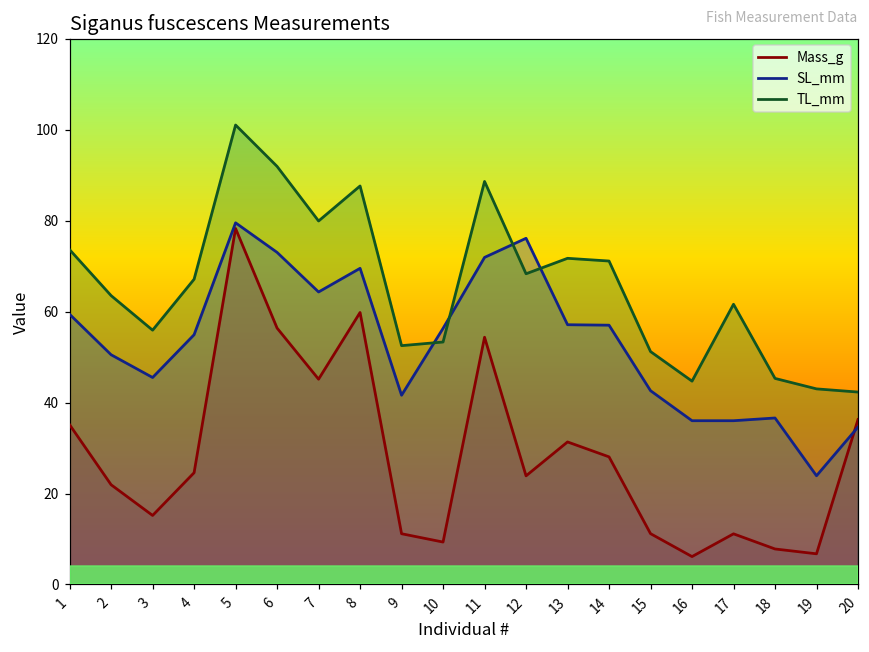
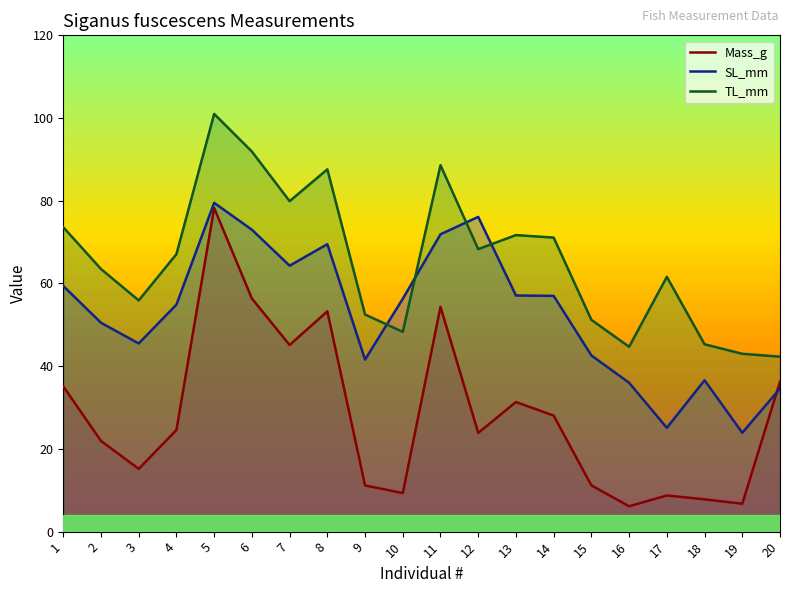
Mass_g, 8: 60 -> 53
TL_mm, 10: 53 -> 48
Mass_g, 17: 11 -> 9
SL_mm, 17: 36 -> 25
